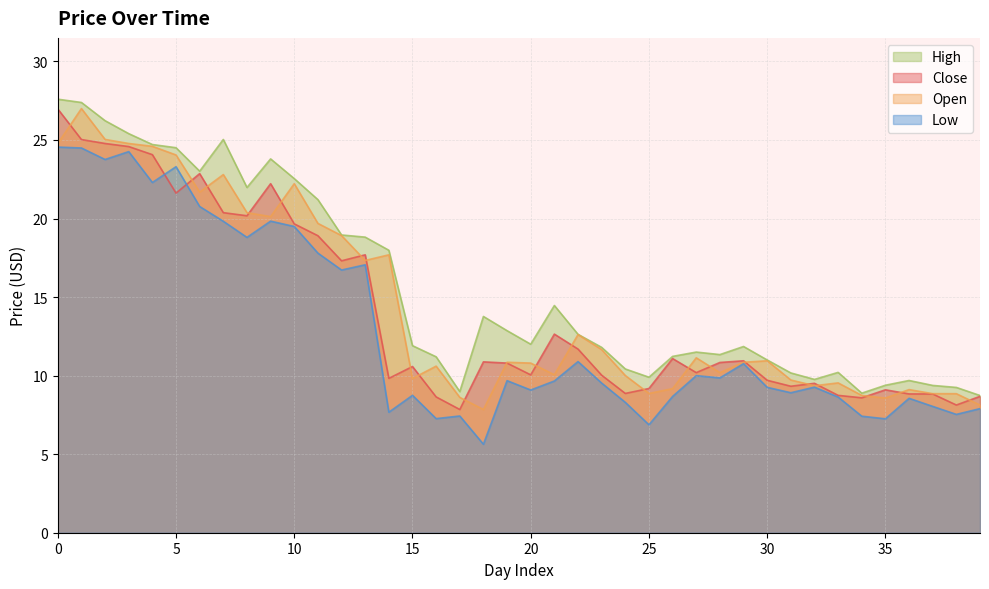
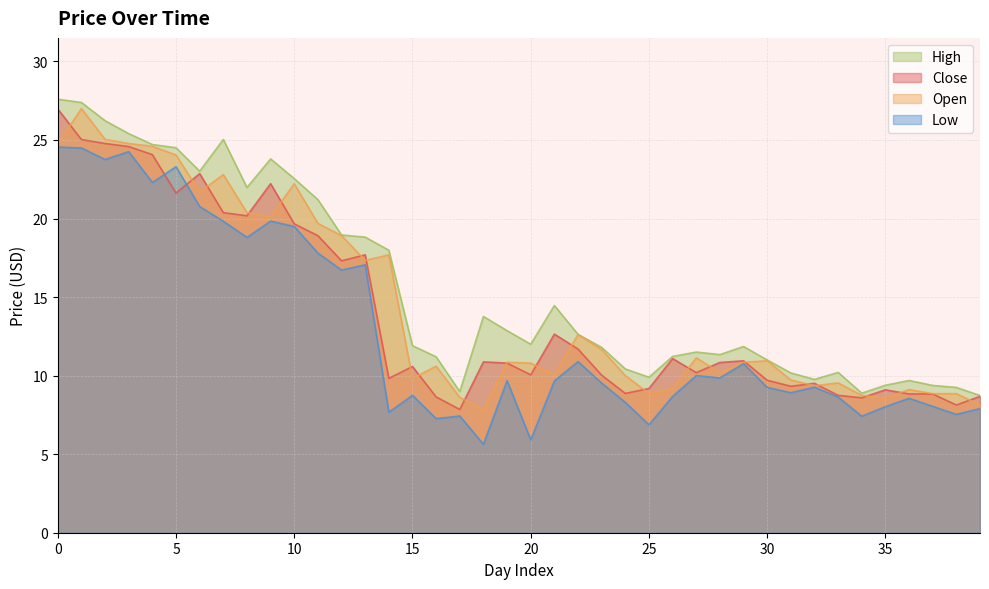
Low, 20: 9.1 -> 5.9
Low, 35: 7.3 -> 8.0
